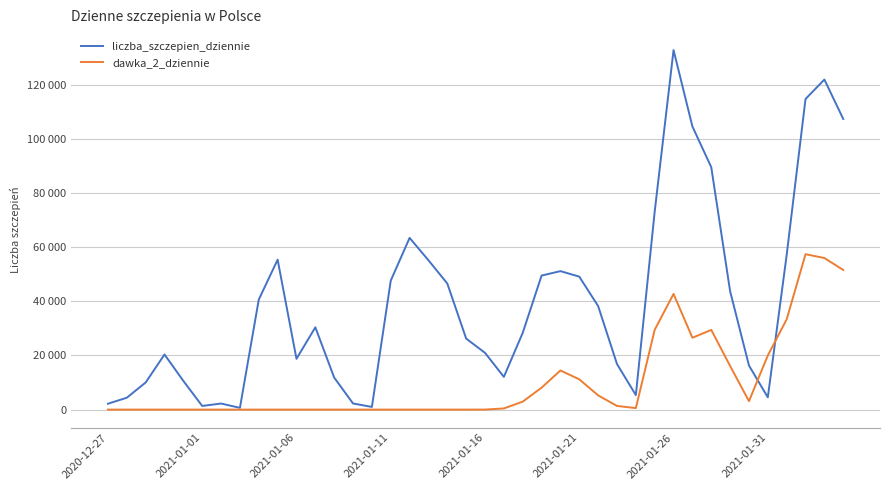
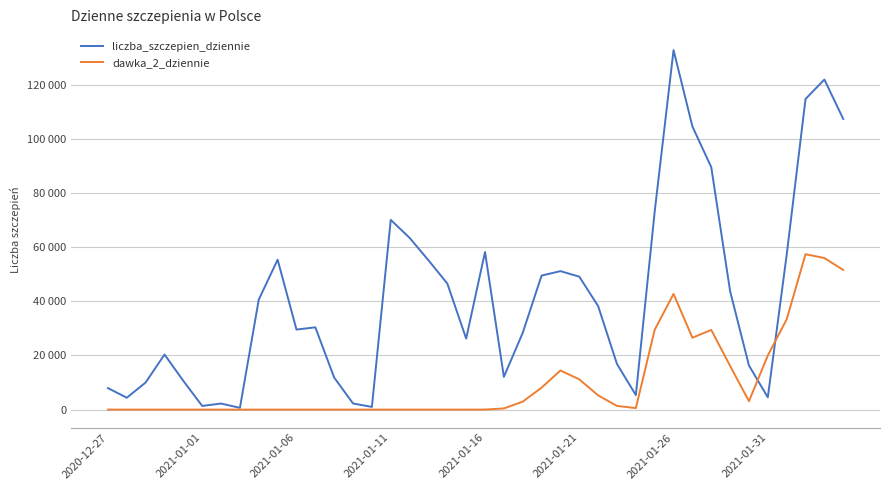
liczba_szczepien_dziennie, 2020-12-27: 2000 -> 8000
liczba_szczepien_dziennie, 2021-01-06: 19000 -> 30000
liczba_szczepien_dziennie, 2021-01-11: 48000 -> 70000
liczba_szczepien_dziennie, 2021-01-16: 21000 -> 58000
